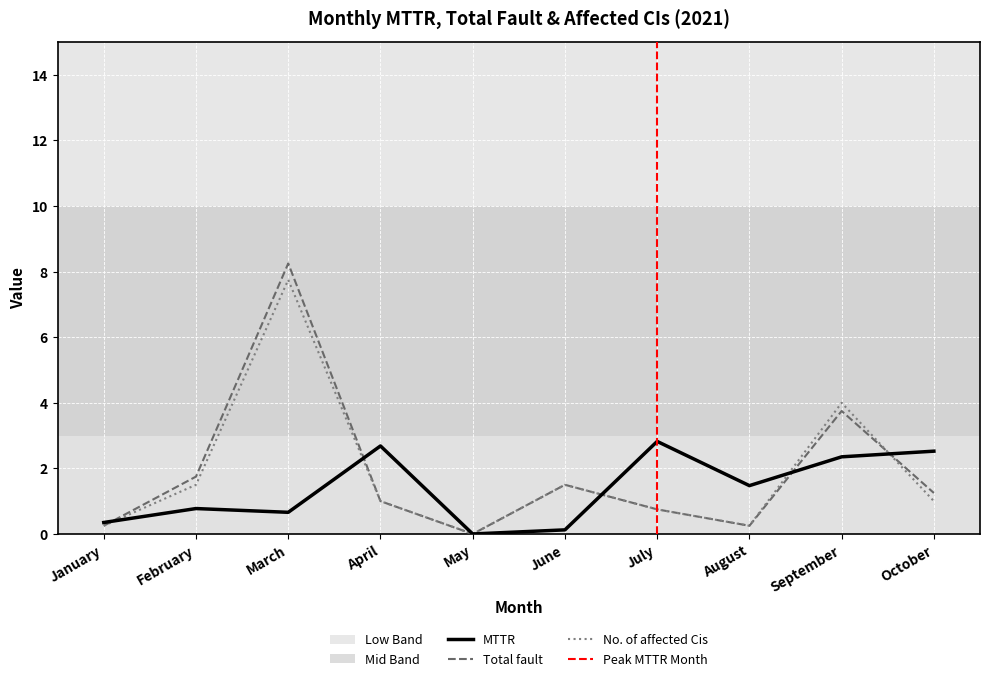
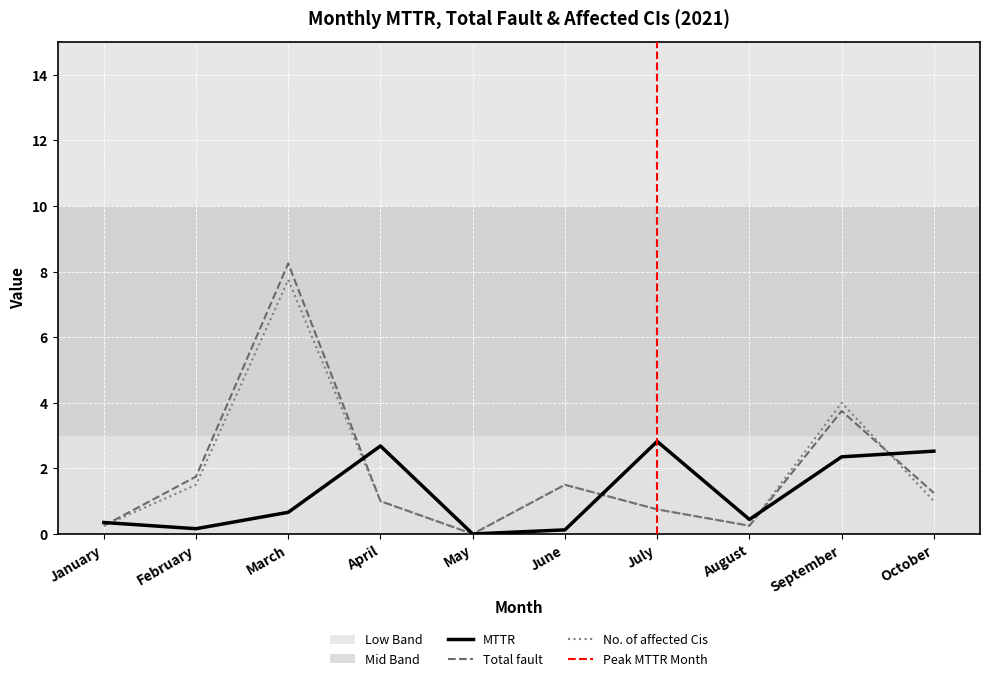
MTTR, February: 0.8 -> 0.2
MTTR, August: 1.5 -> 0.4
